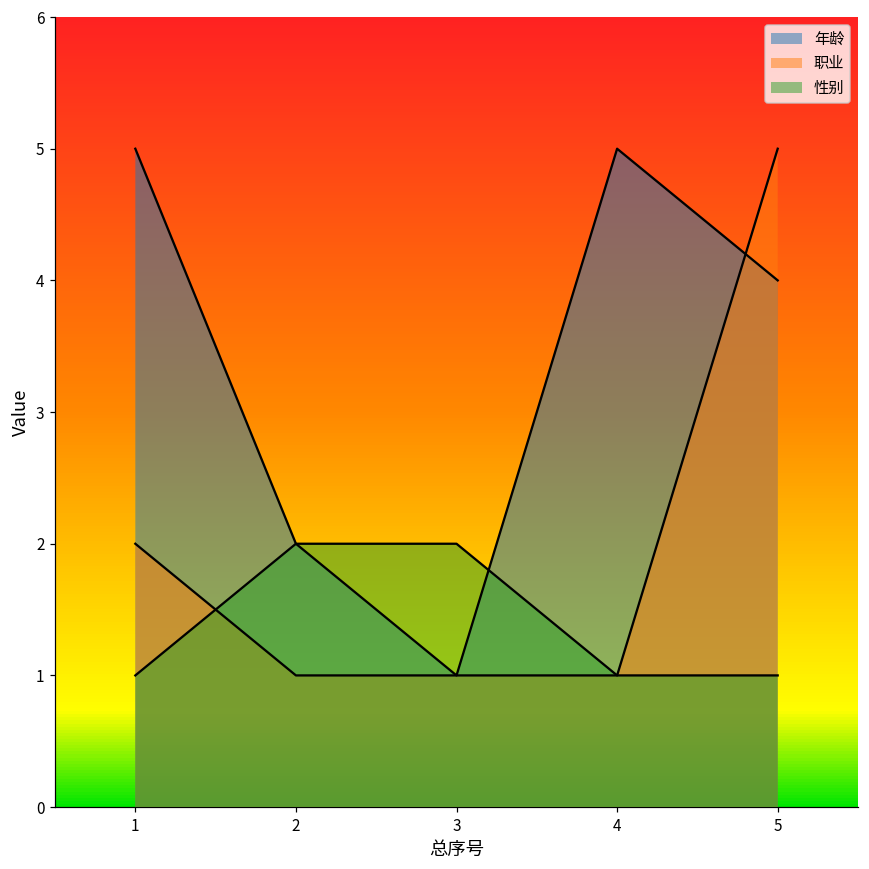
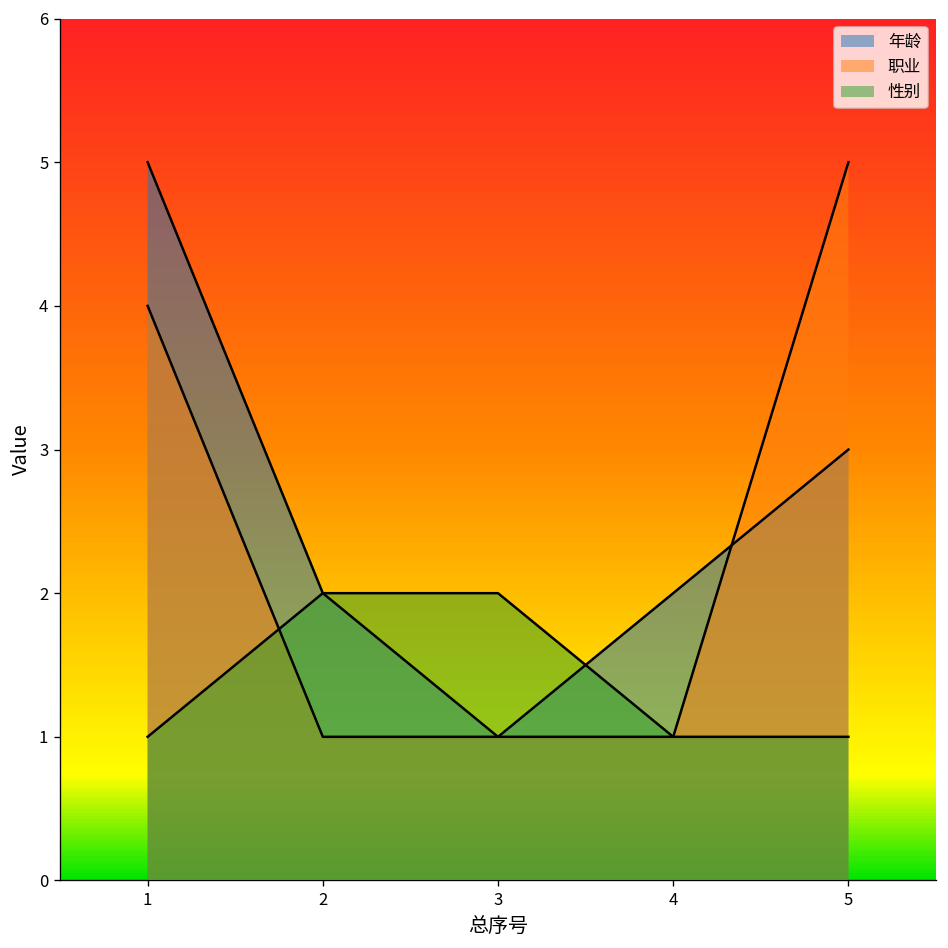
职业, 1: 2 -> 4
年龄, 4: 5 -> 2
年龄, 5: 4 -> 3
